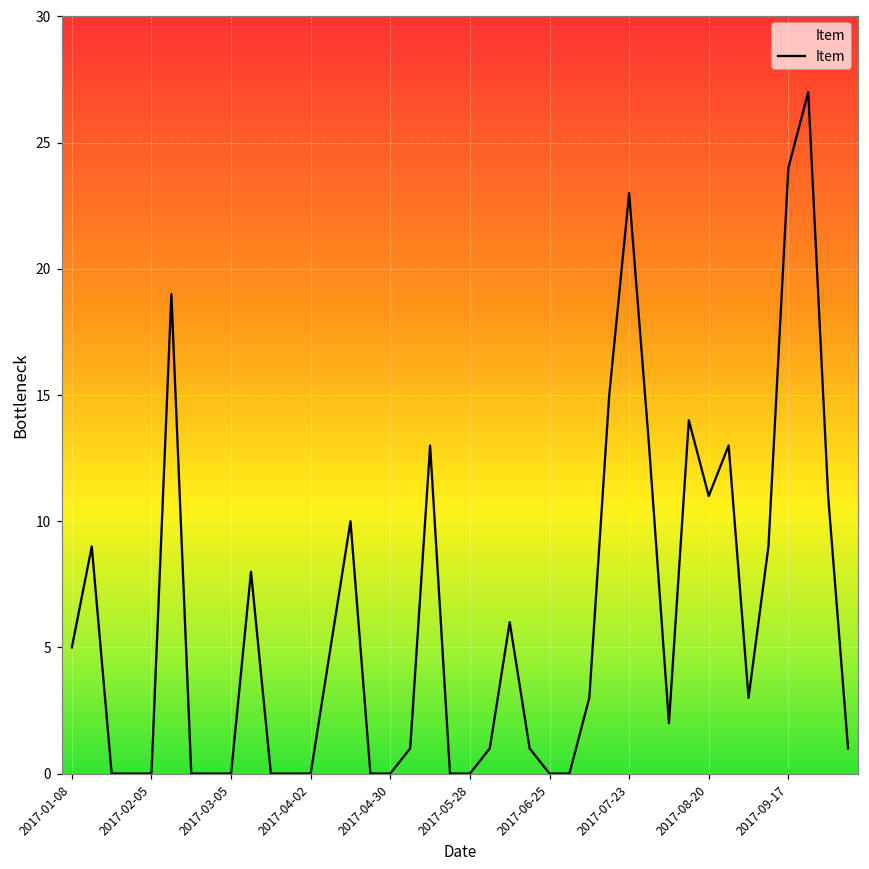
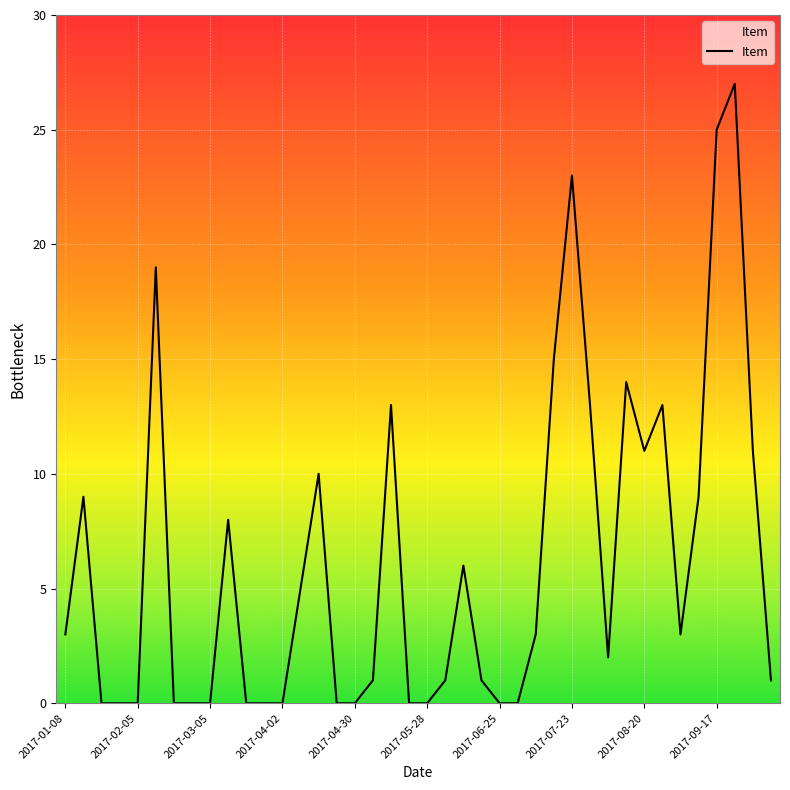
2017-01-08: 5 -> 3
2017-09-17: 24 -> 25
